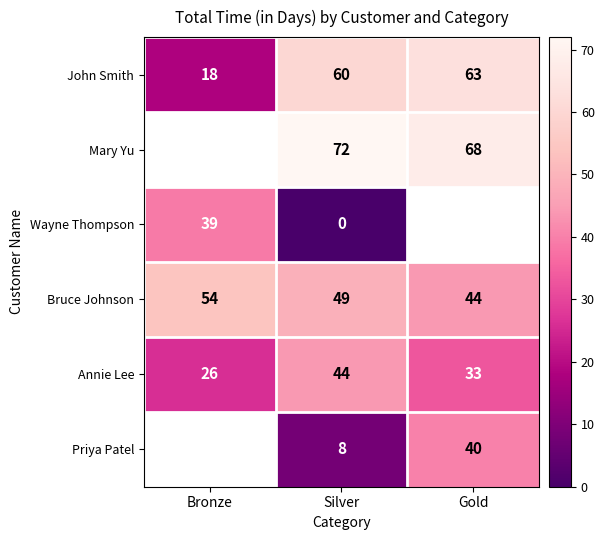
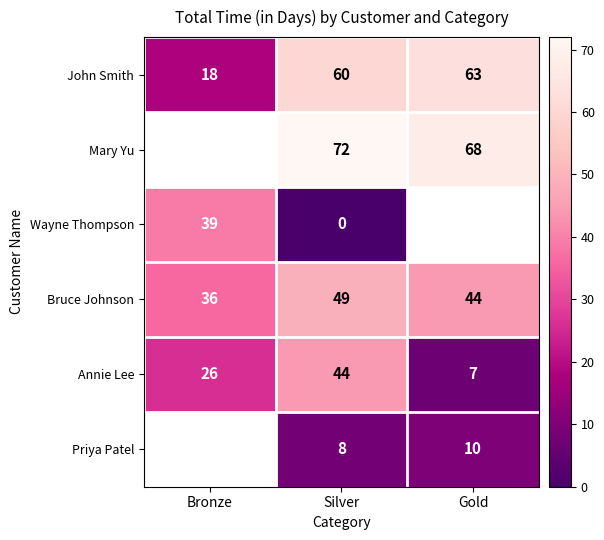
Bruce Johnson, Bronze: 54 -> 36
Annie Lee, Gold: 33 -> 7
Priya Patel, Gold: 40 -> 10
